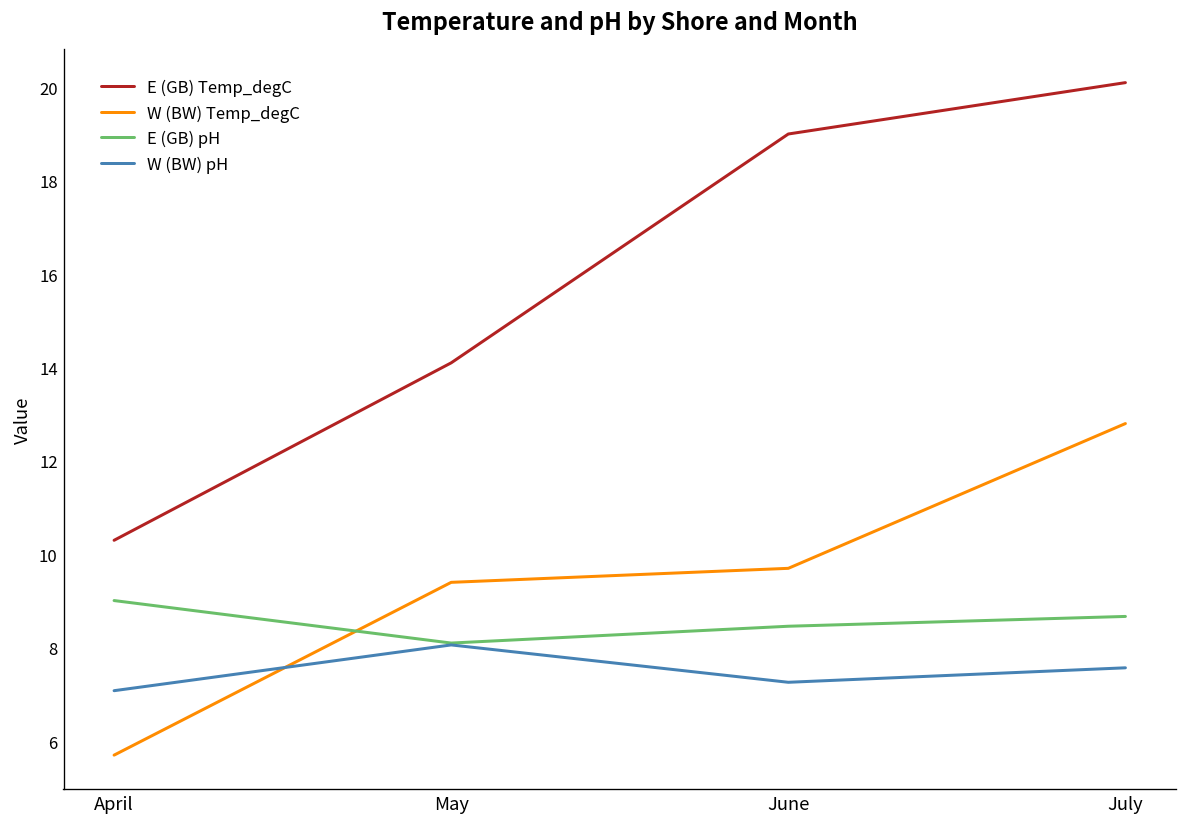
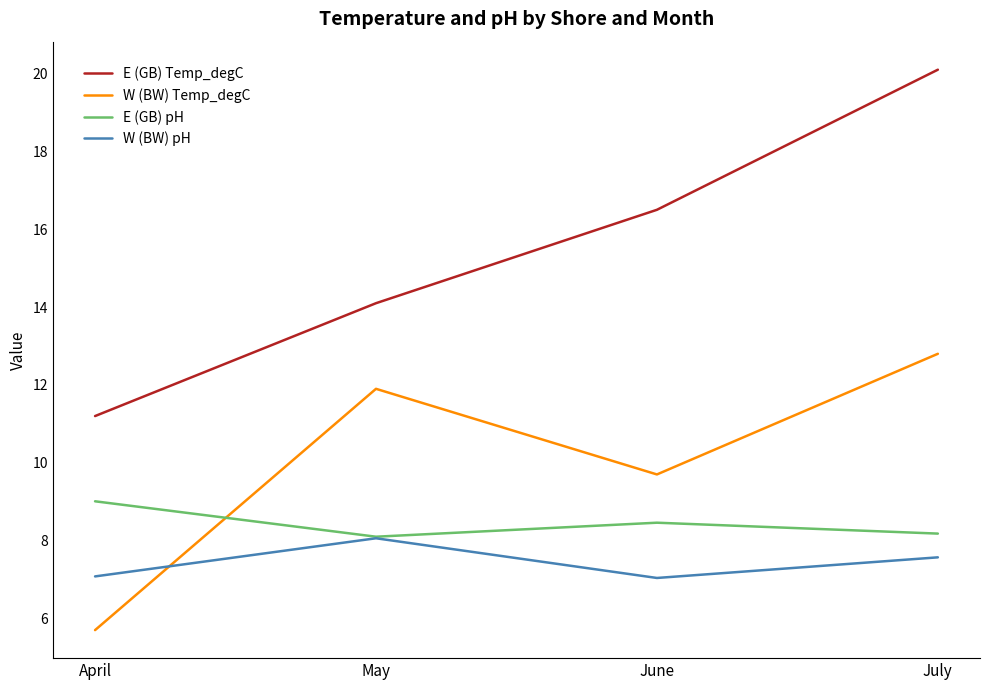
E (GB) Temp_degC, April: 10.3 -> 11.2
W (BW) Temp_degC, May: 9.4 -> 11.9
E (GB) Temp_degC, June: 19.0 -> 16.5
W (BW) pH, June: 7.3 -> 7.0
E (GB) pH, July: 8.7 -> 8.2
